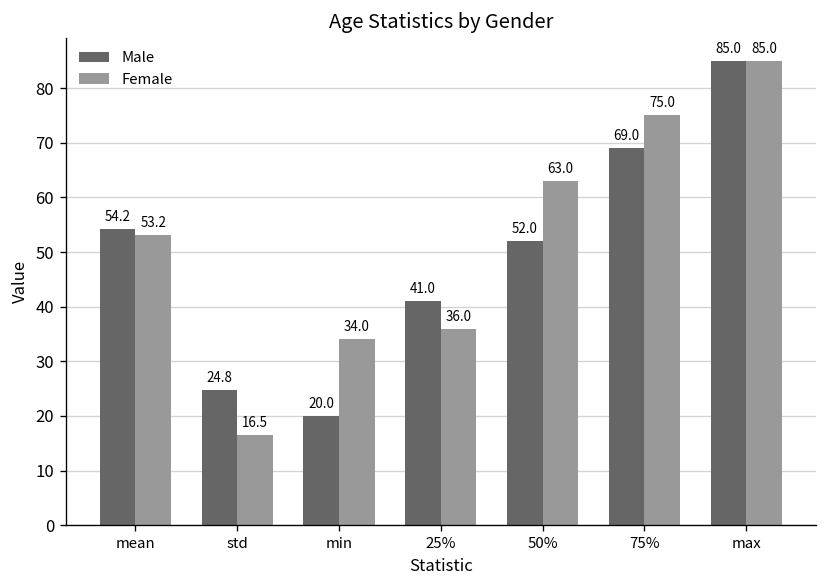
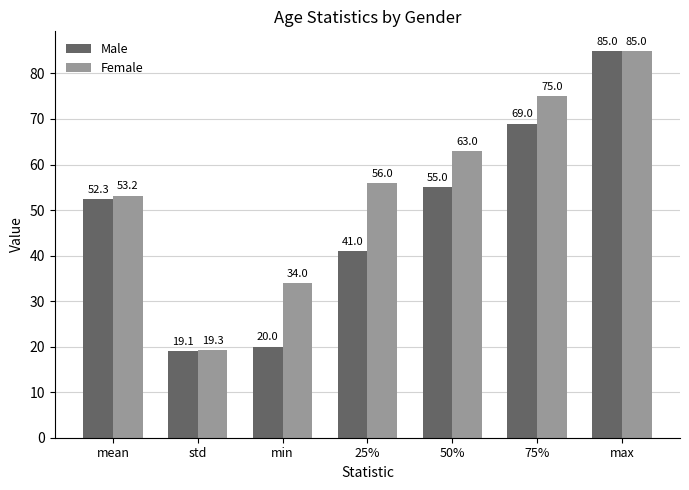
Male, mean: 54.2 -> 52.3
Male, std: 24.8 -> 19.1
Female, std: 16.5 -> 19.3
Female, 25%: 36.0 -> 56.0
Male, 50%: 52.0 -> 55.0
